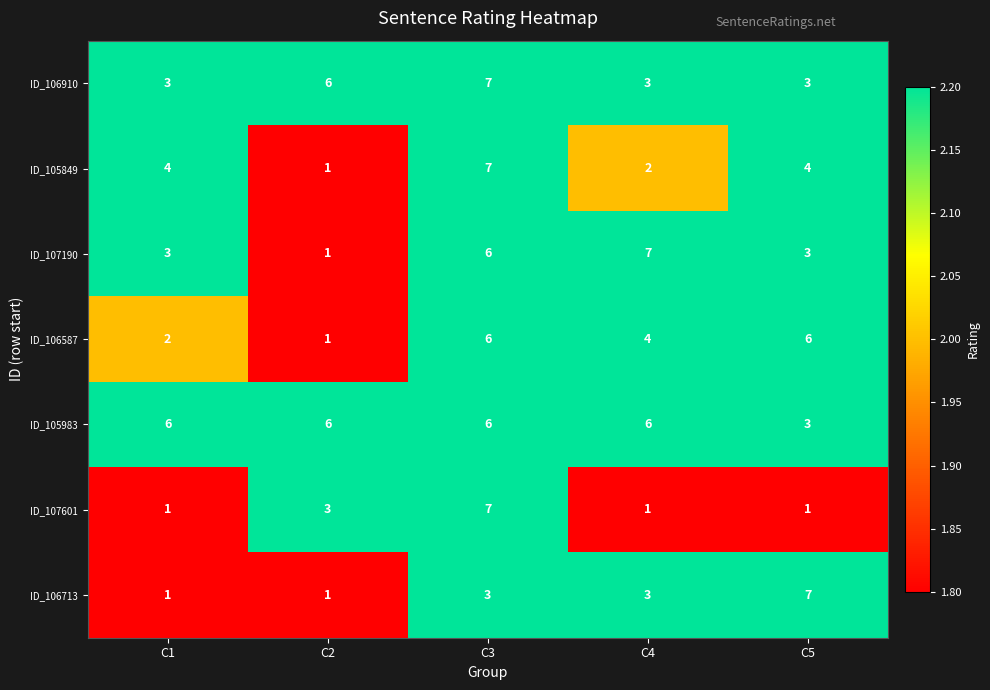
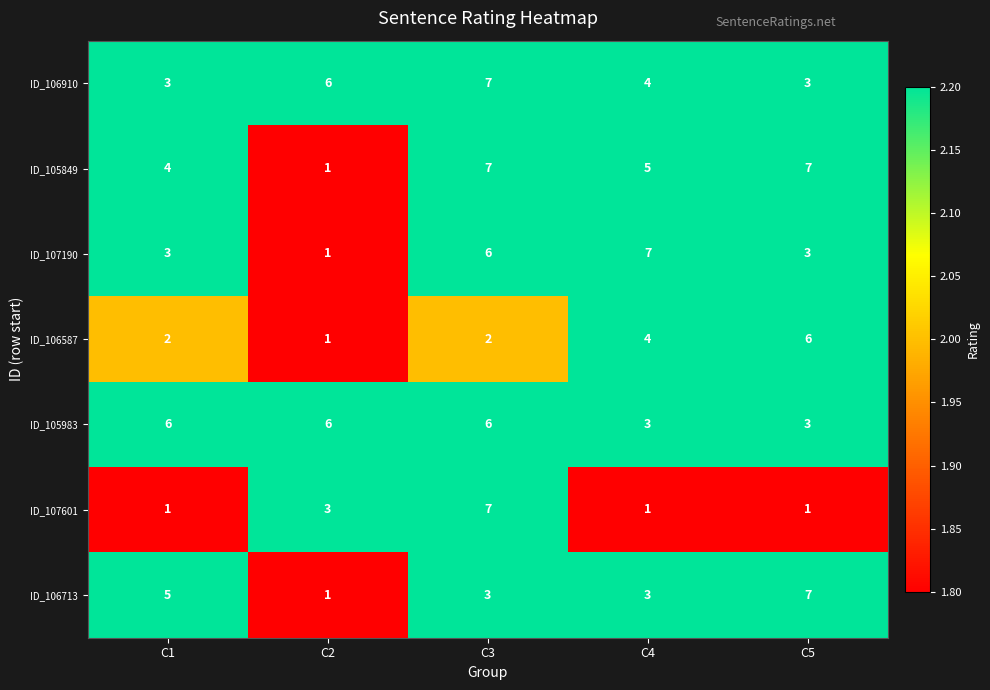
ID_106910, C4: 3 -> 4
ID_105849, C4: 2 -> 5
ID_105849, C5: 4 -> 7
ID_106587, C3: 6 -> 2
ID_105983, C4: 6 -> 3
ID_106713, C1: 1 -> 5
